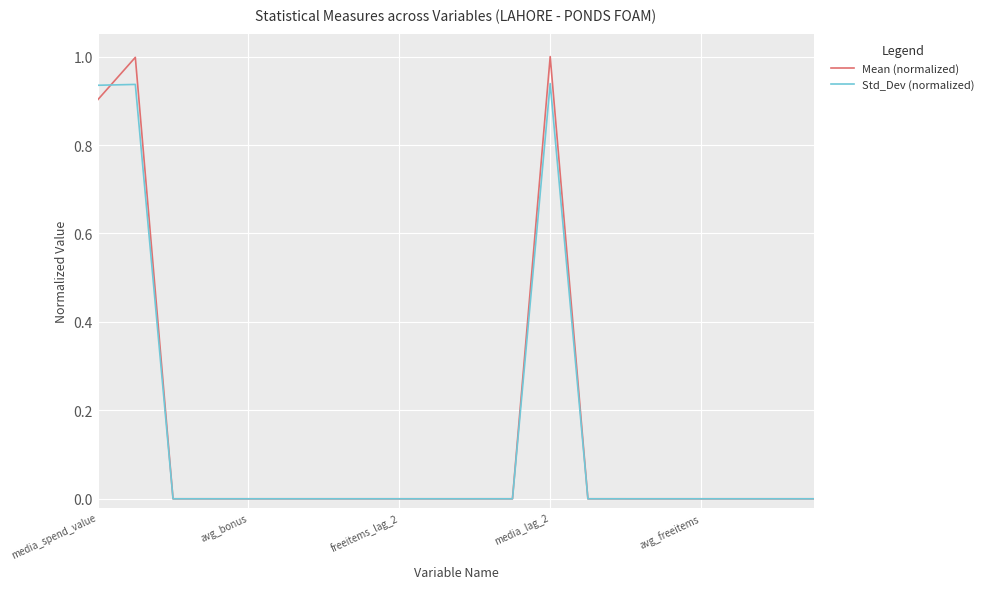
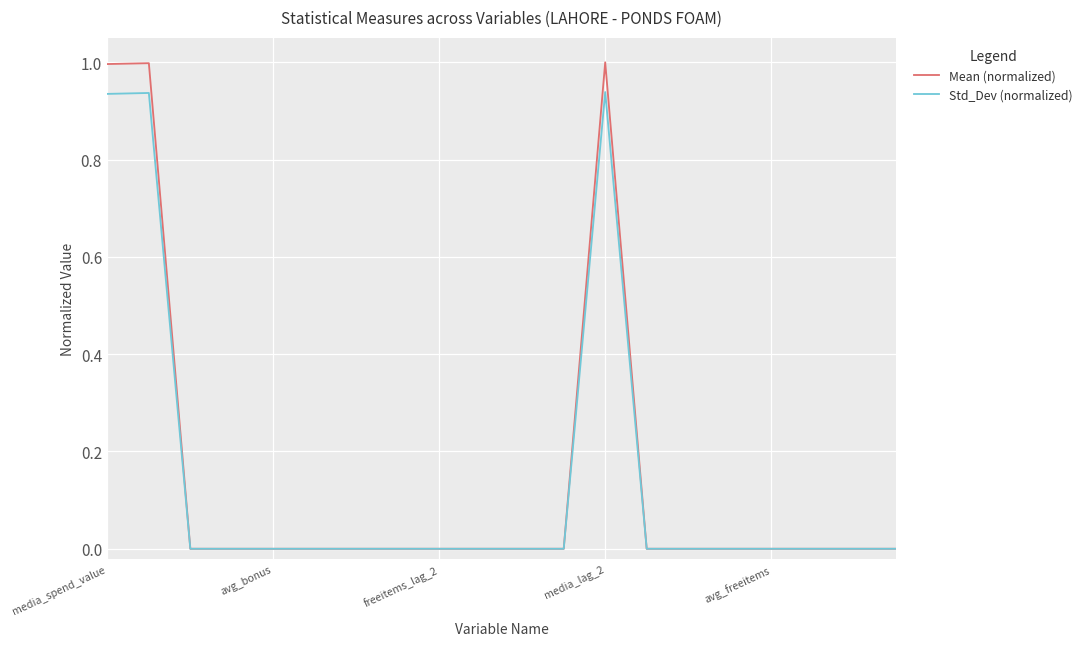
Mean (normalized), media_spend_value: 0.90 -> 1.00
